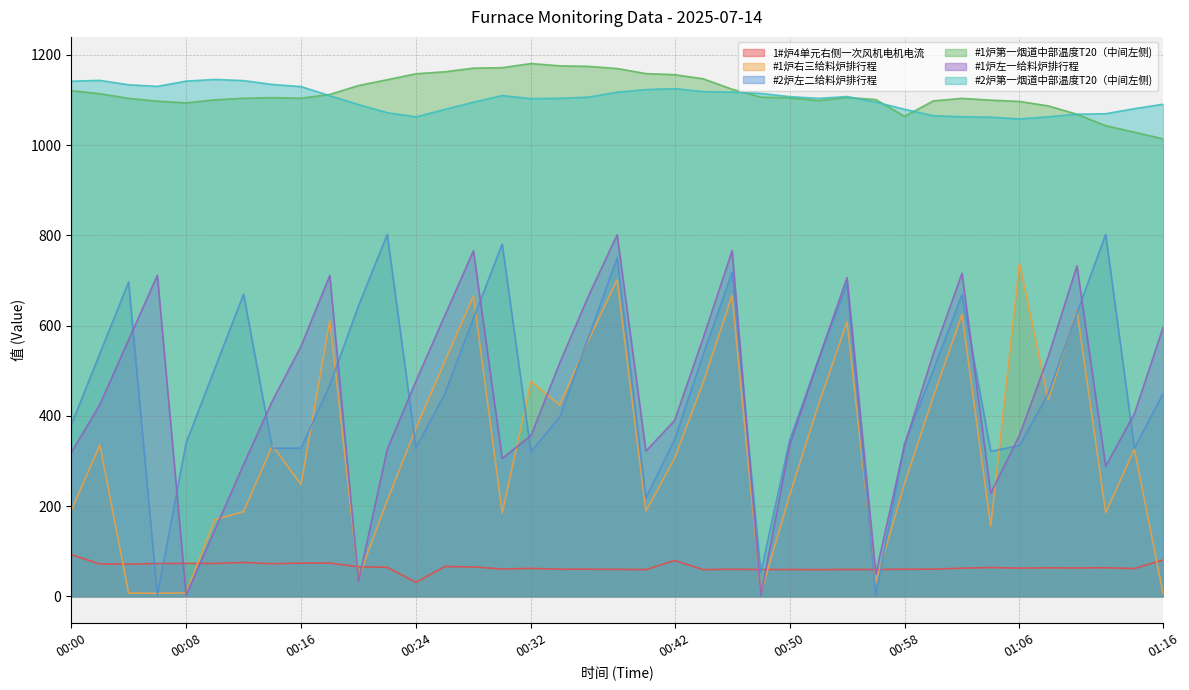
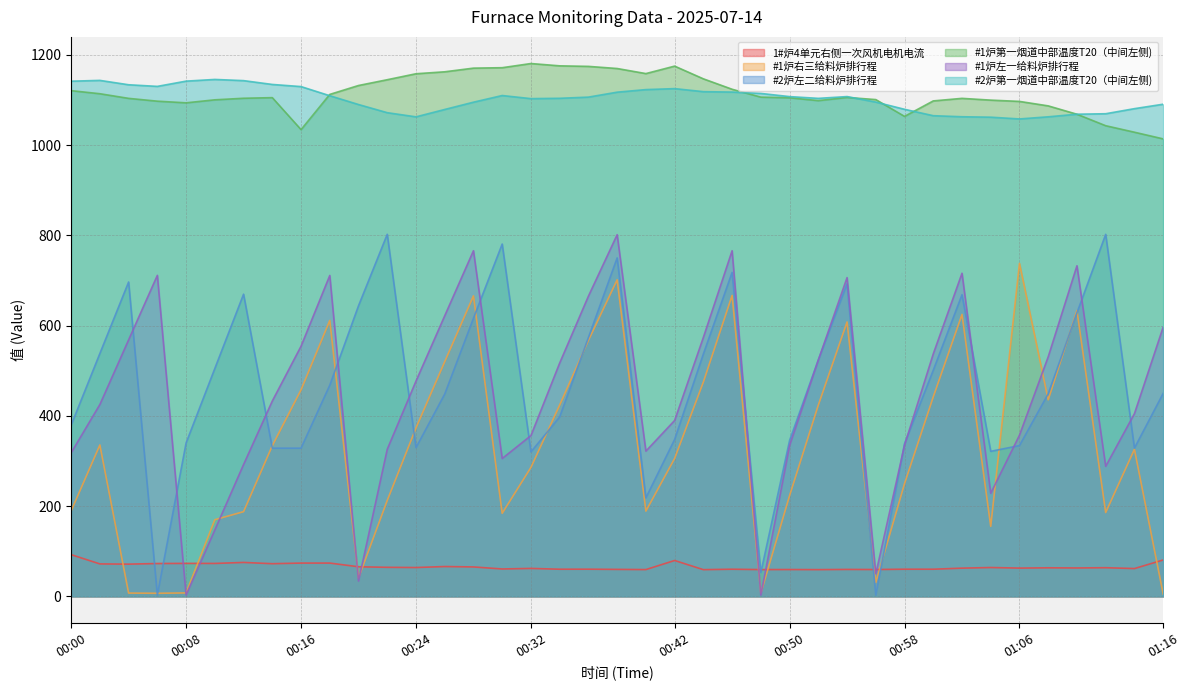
#1炉右三给料炉排行程, 00:16: 250 -> 460
#1炉第一烟道中部温度T20（中间左侧), 00:16: 1100 -> 1030
1#炉4单元右侧一次风机电机电流, 00:24: 30 -> 60
#1炉右三给料炉排行程, 00:32: 480 -> 290
#1炉第一烟道中部温度T20（中间左侧), 00:42: 1160 -> 1170
